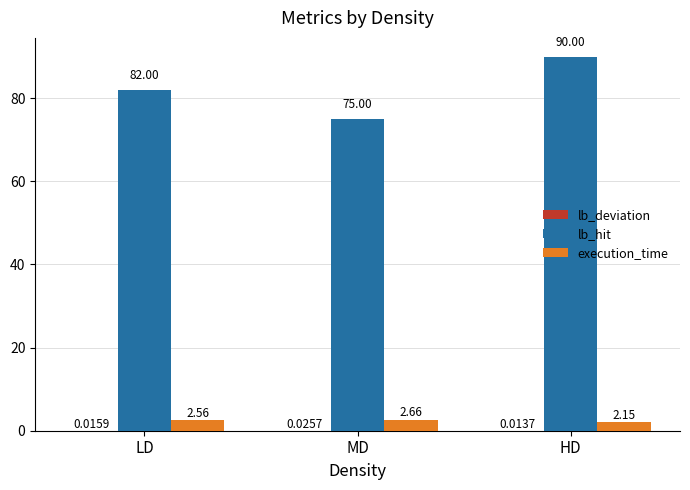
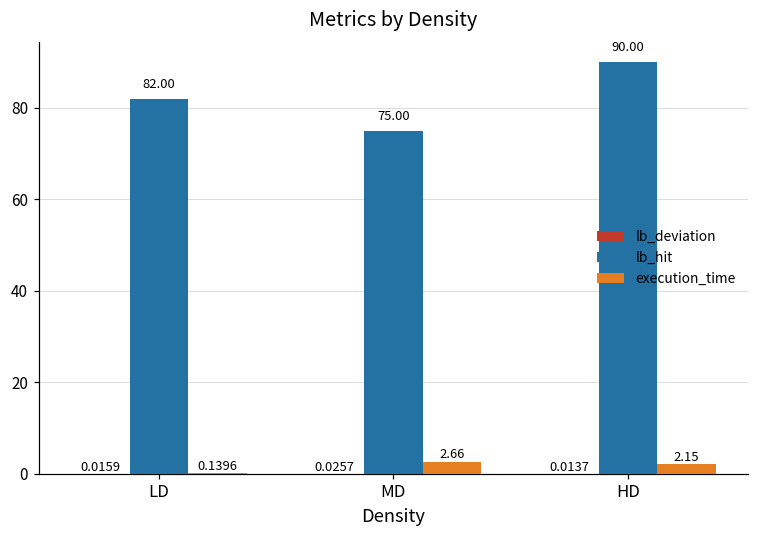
execution_time, LD: 2.56 -> 0.1396
